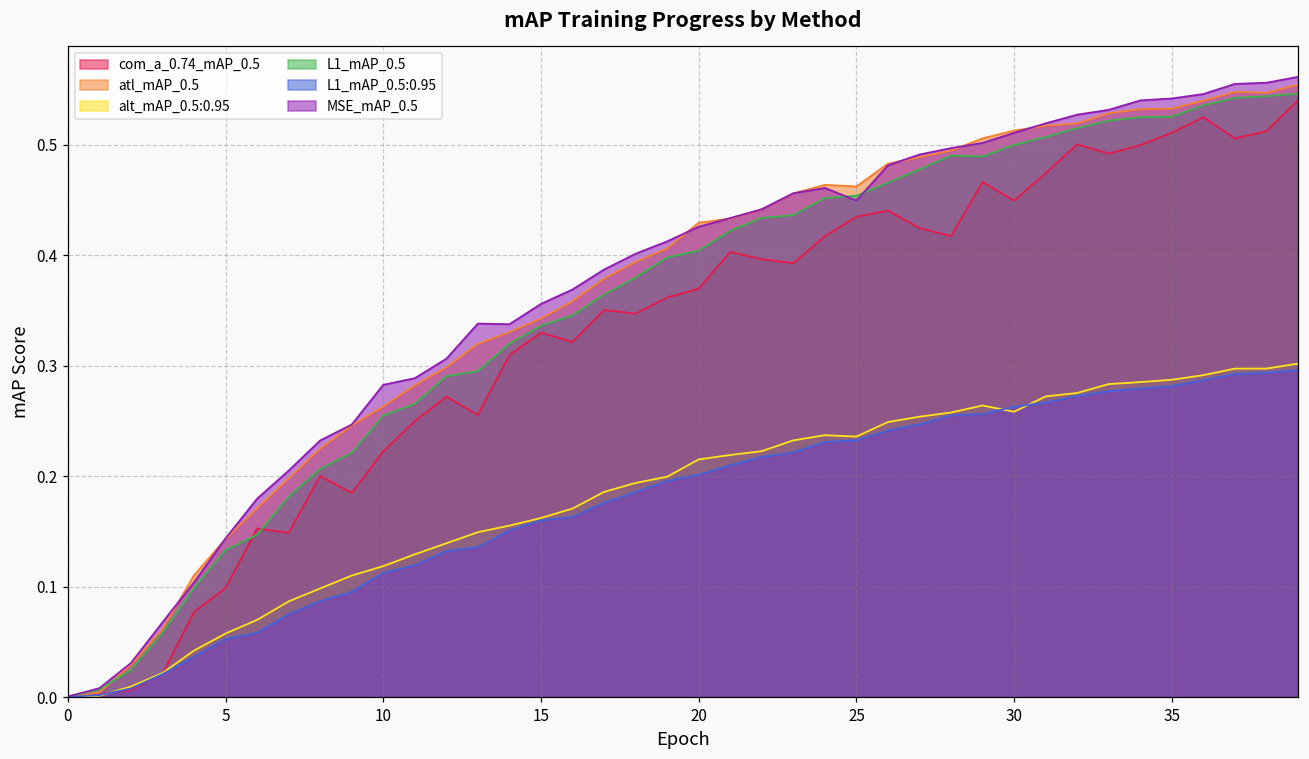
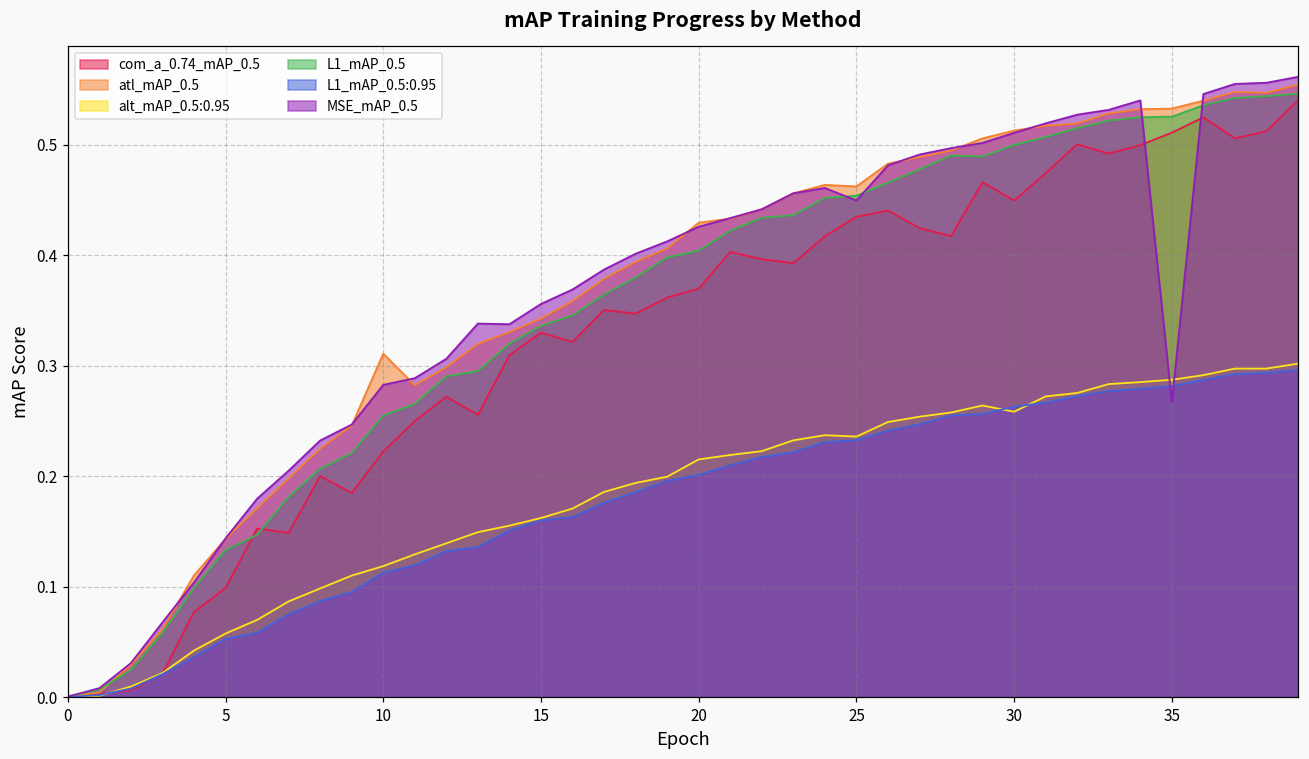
atl_mAP_0.5, 10: 0.263 -> 0.311
MSE_mAP_0.5, 35: 0.542 -> 0.267
